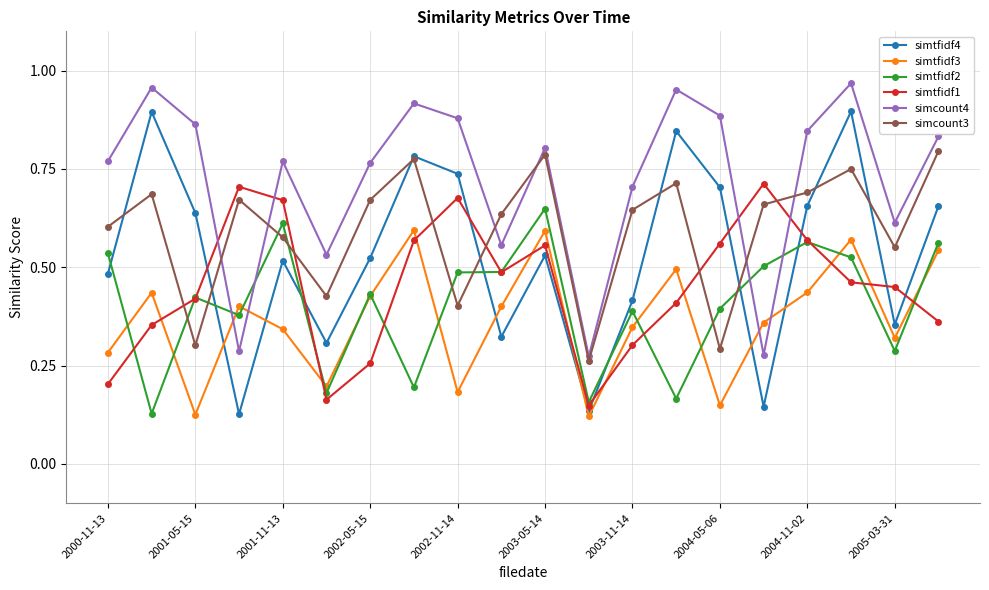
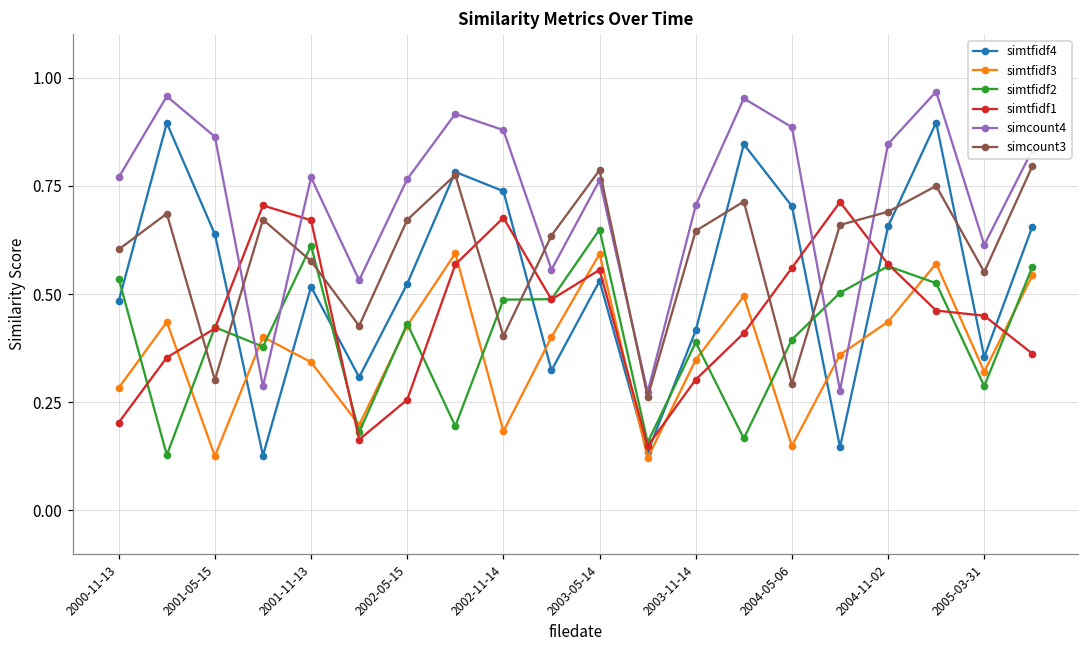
simcount4, 2003-05-14: 0.80 -> 0.76
